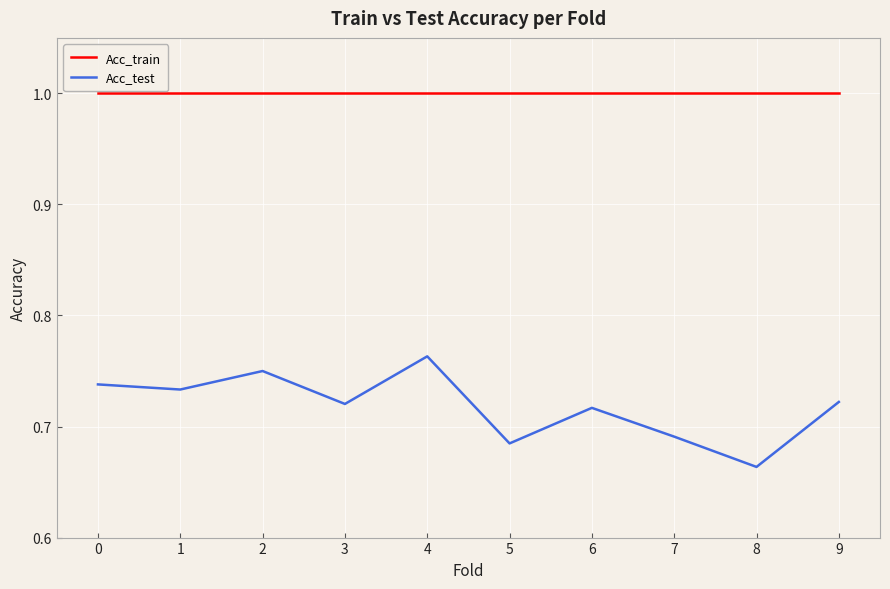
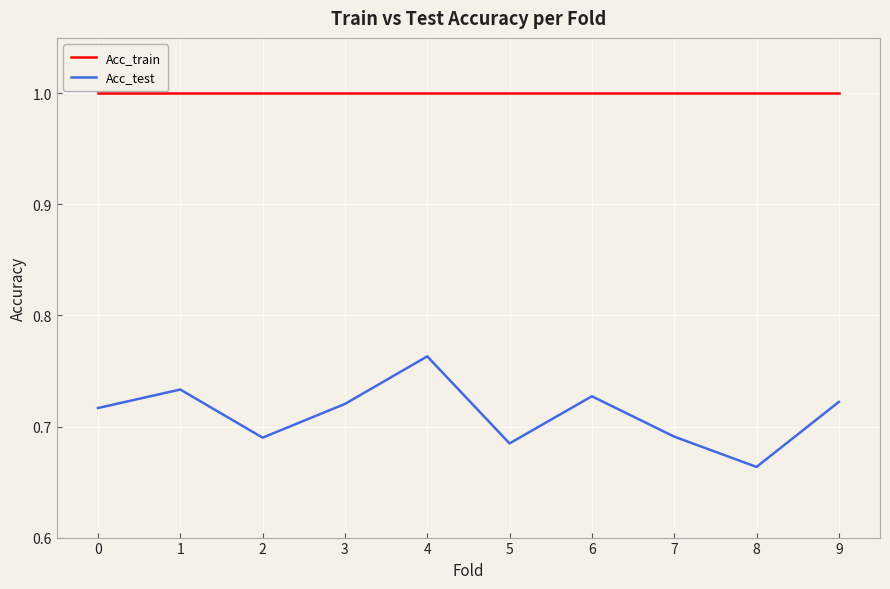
Acc_test, 0: 0.738 -> 0.717
Acc_test, 2: 0.75 -> 0.69
Acc_test, 6: 0.717 -> 0.727
